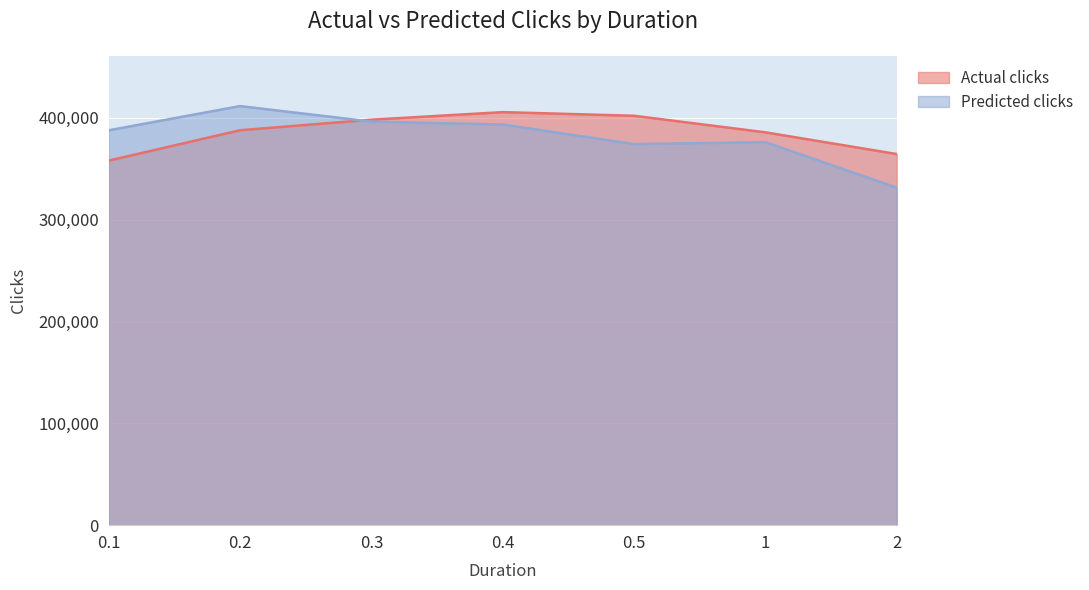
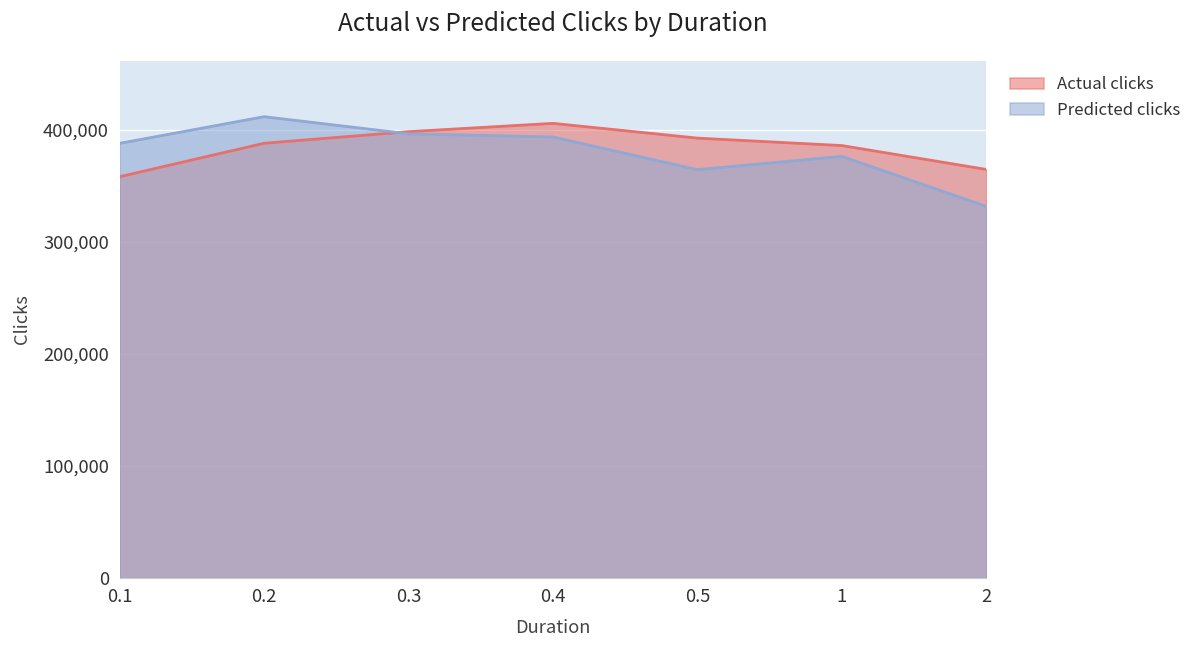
Actual clicks, 0.5: 402,000 -> 392,000
Predicted clicks, 0.5: 374,000 -> 364,000
